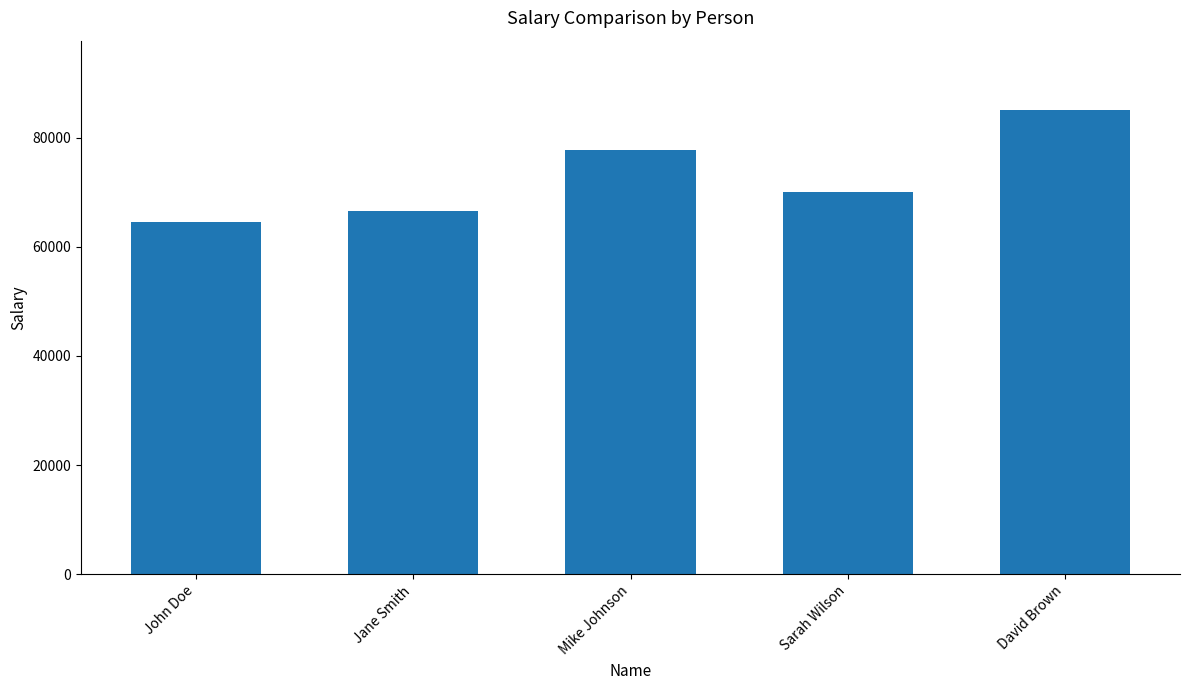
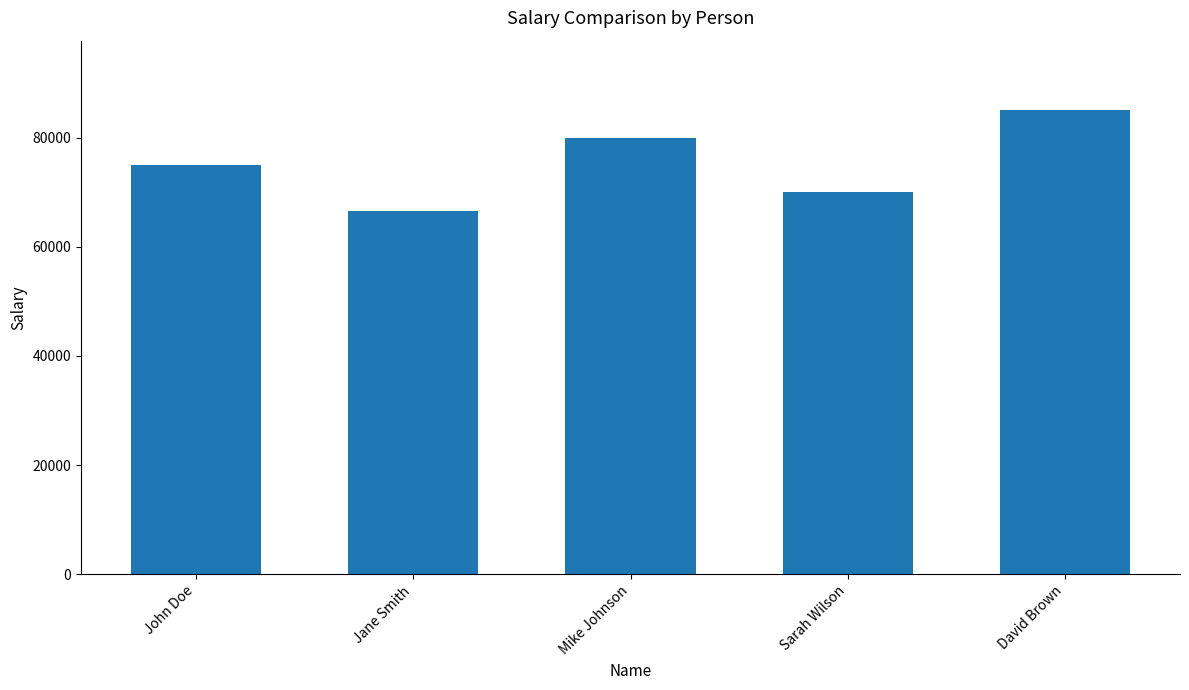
John Doe: 65000 -> 75000
Mike Johnson: 78000 -> 80000
